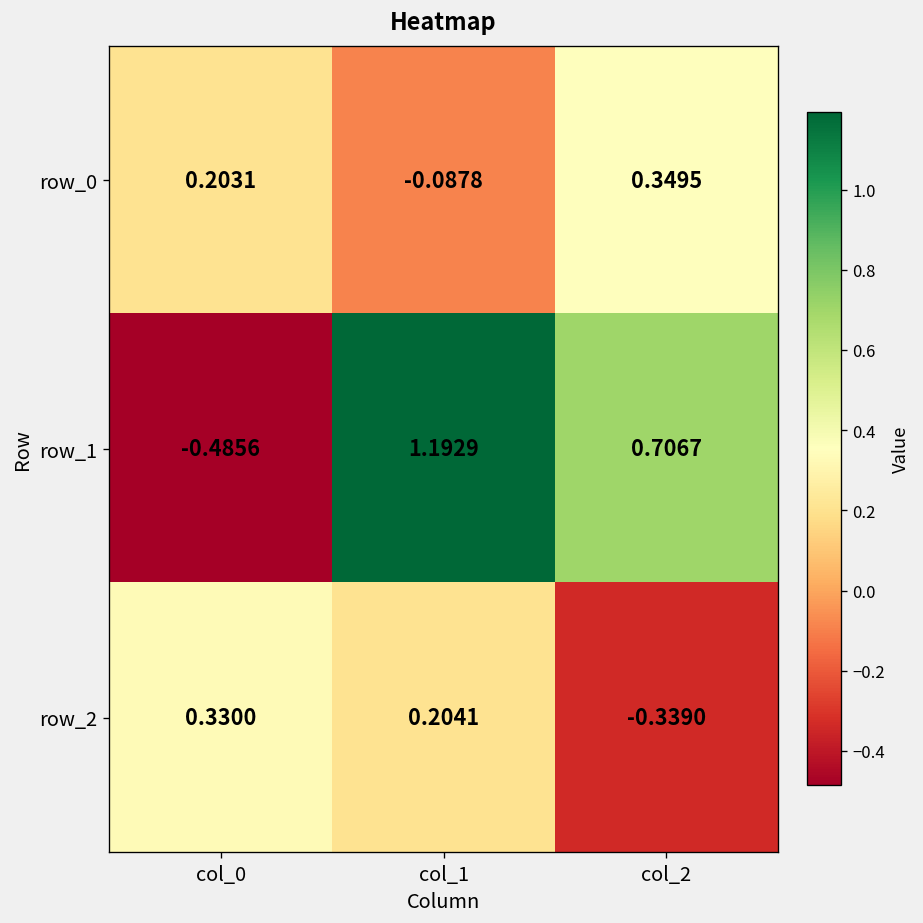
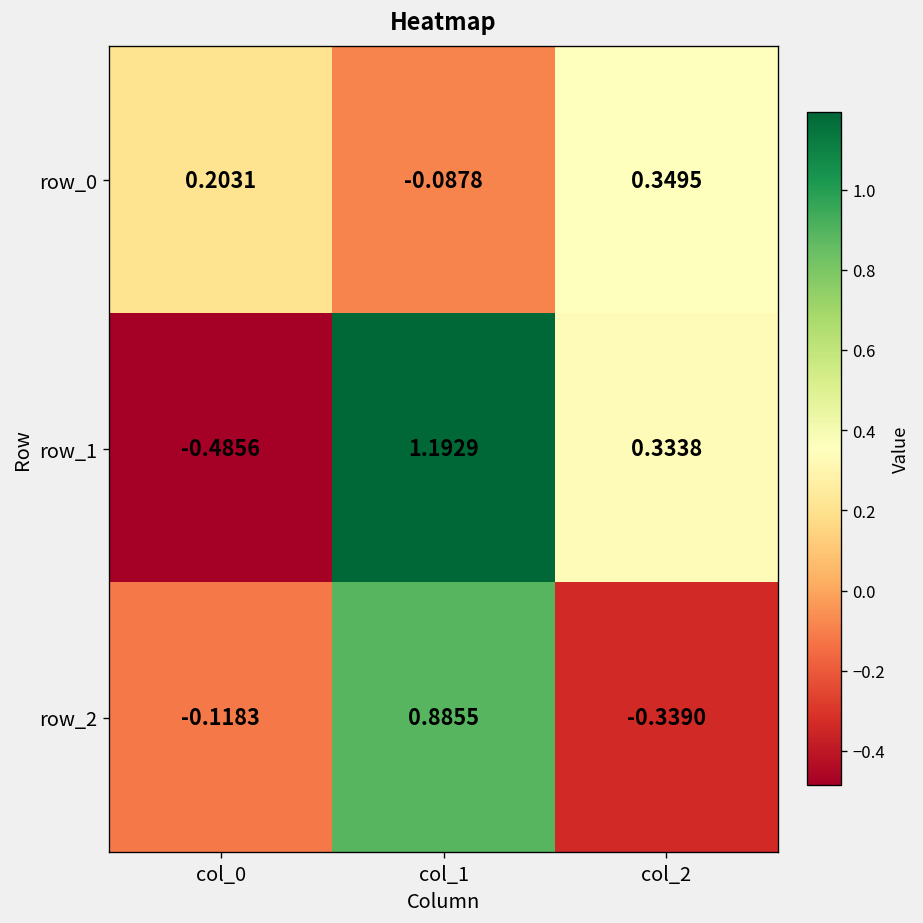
row_1, col_2: 0.7067 -> 0.3338
row_2, col_0: 0.3300 -> -0.1183
row_2, col_1: 0.2041 -> 0.8855
